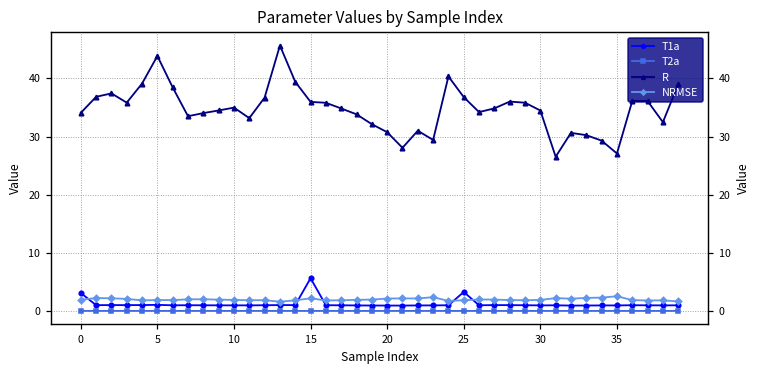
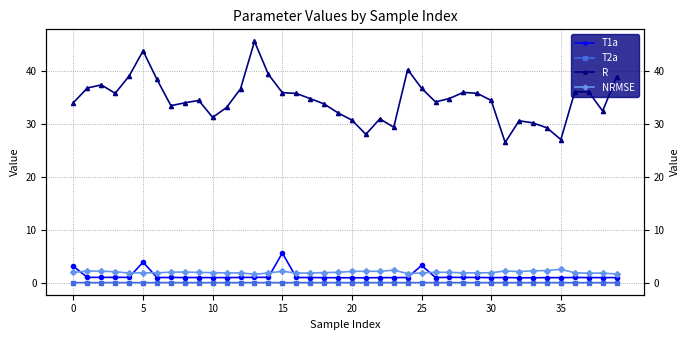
T1a, 5: 1 -> 4
R, 10: 35 -> 31
